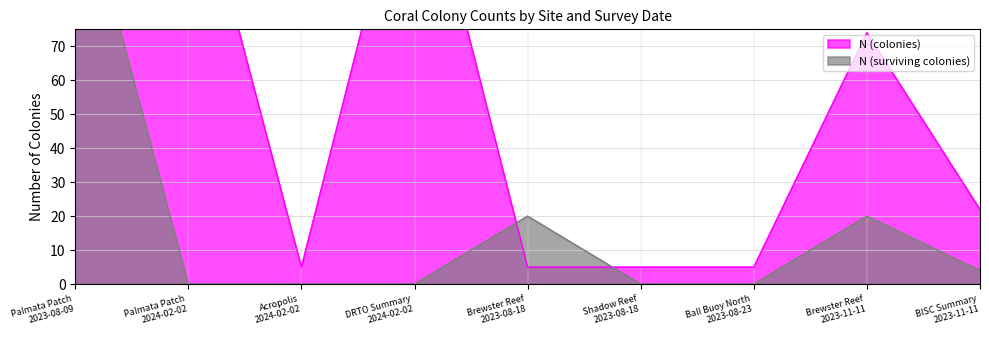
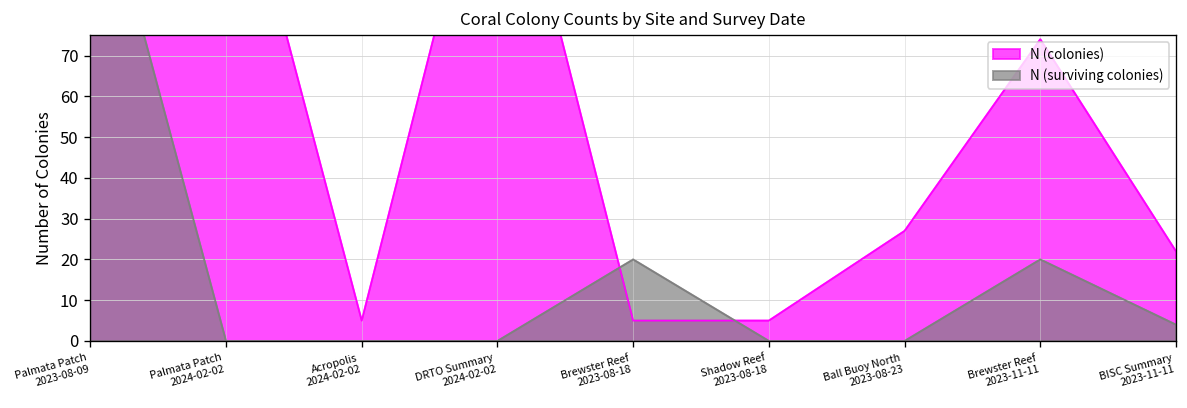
N (colonies), Ball Buoy North 2023-08-23: 5 -> 27
